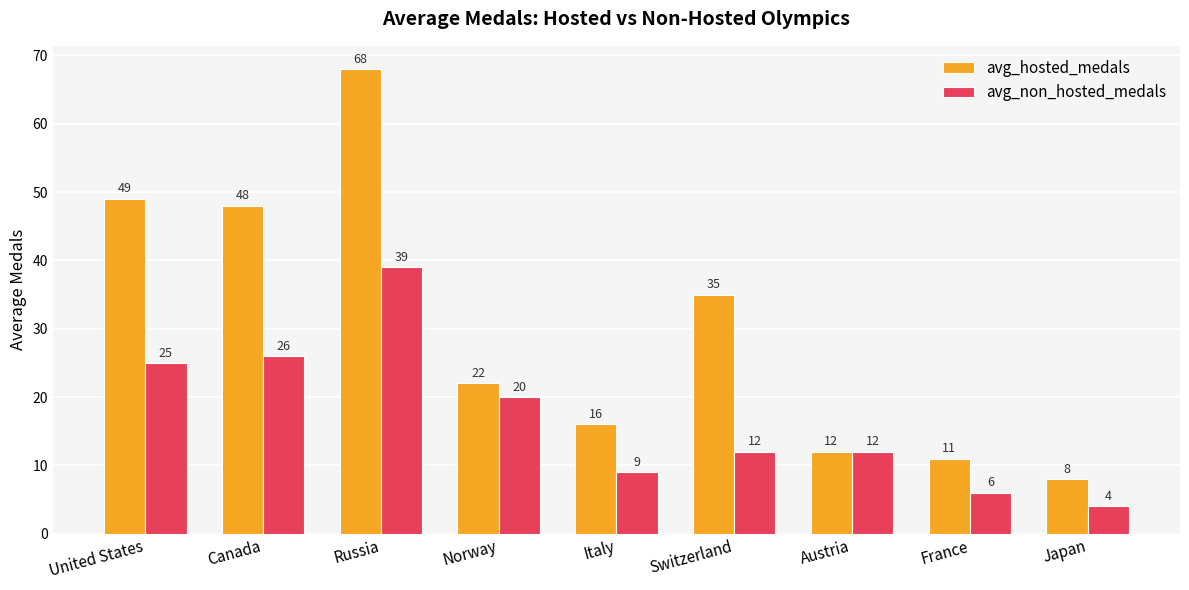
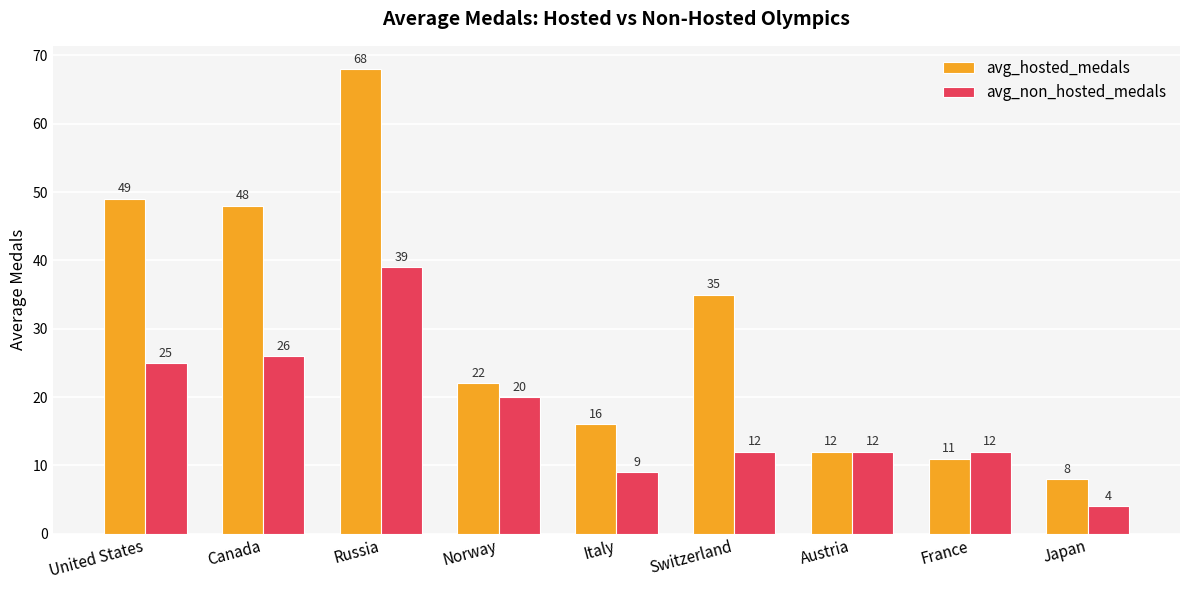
avg_non_hosted_medals, France: 6 -> 12
